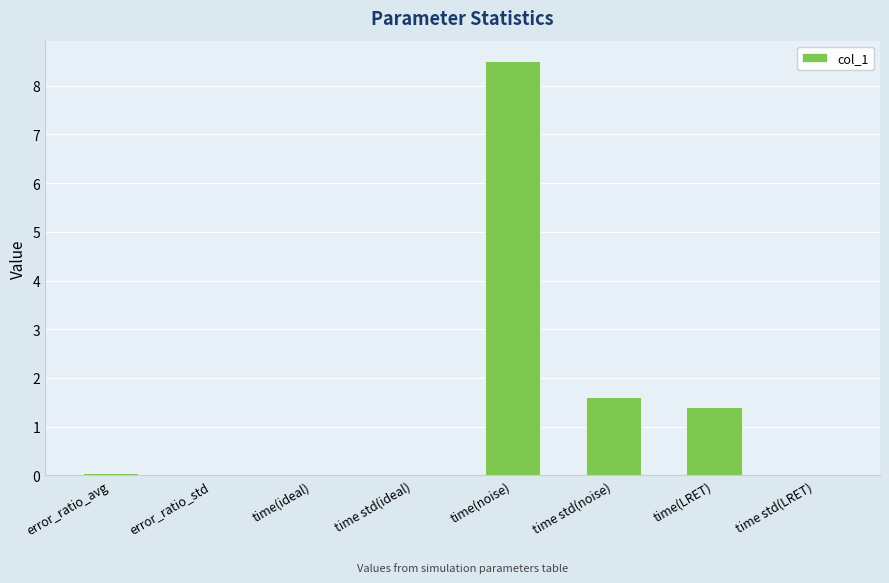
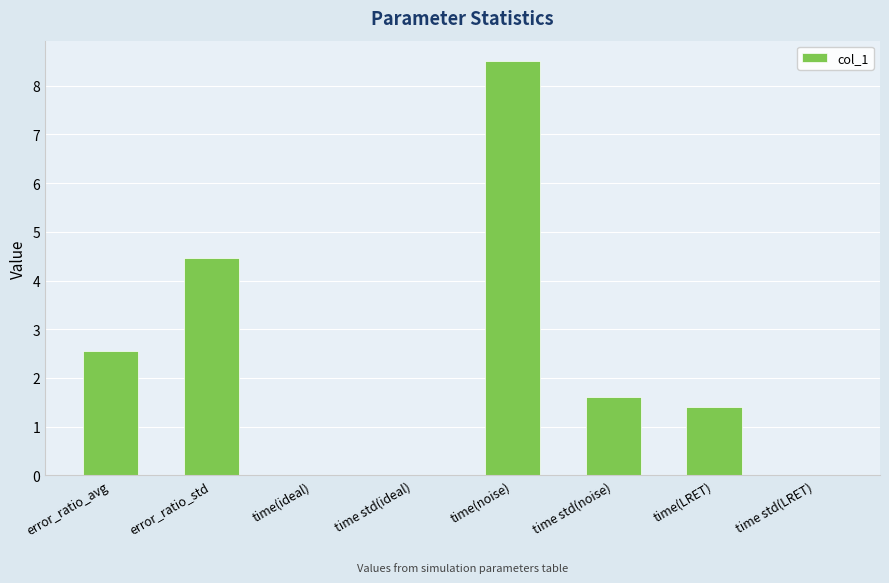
error_ratio_avg: 0.1 -> 2.6
error_ratio_std: 0.0 -> 4.5
